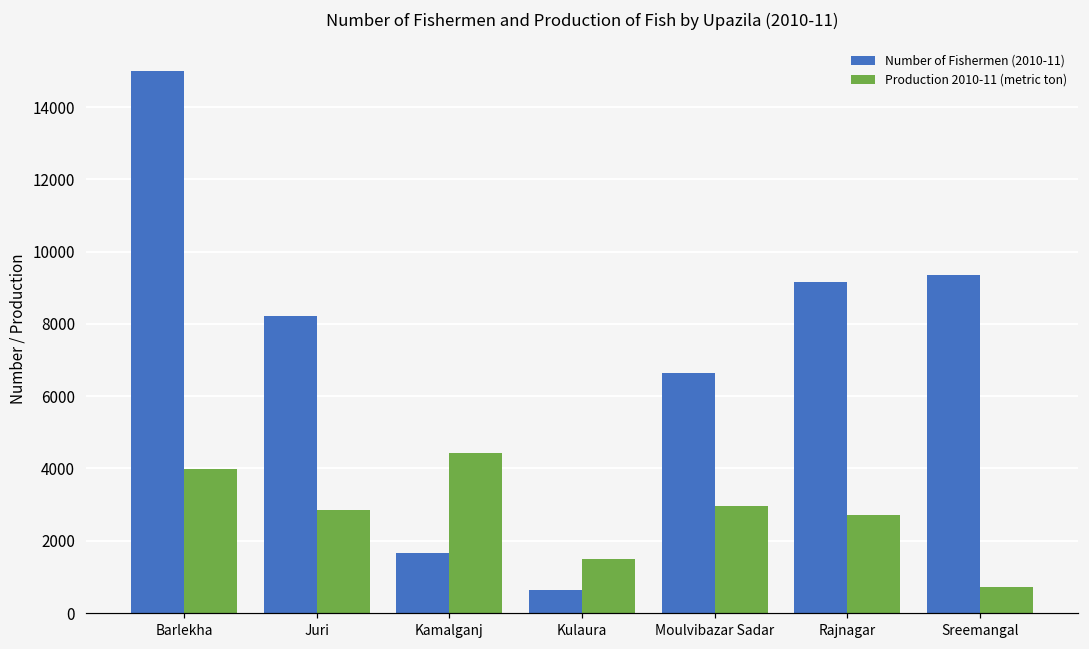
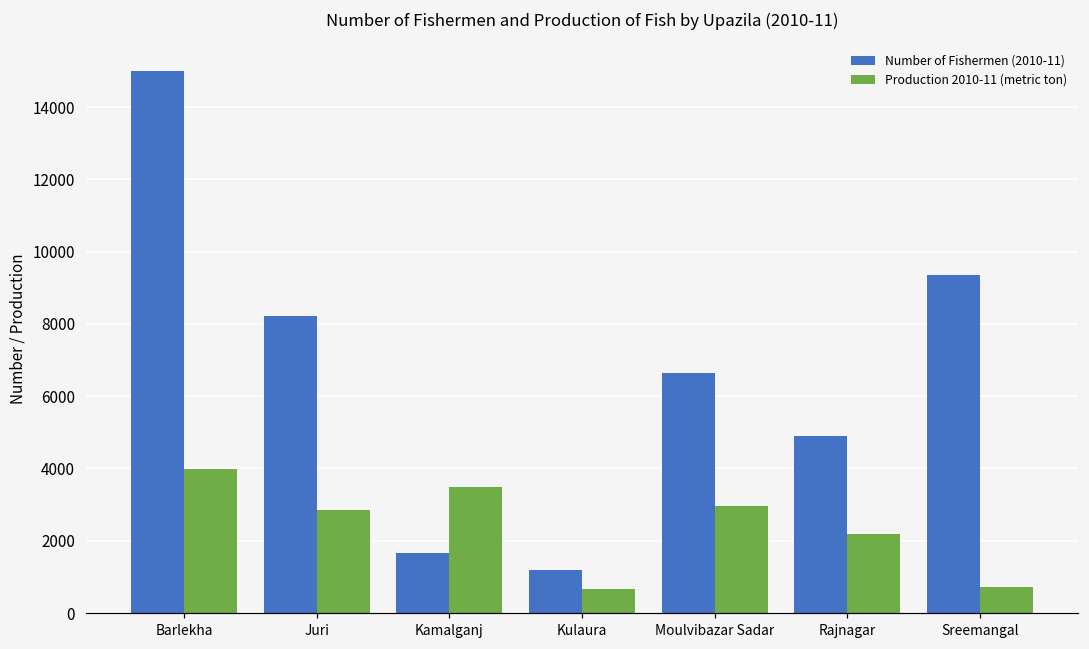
Production 2010-11 (metric ton), Kamalganj: 4400 -> 3500
Number of Fishermen (2010-11), Kulaura: 600 -> 1200
Production 2010-11 (metric ton), Kulaura: 1500 -> 700
Number of Fishermen (2010-11), Rajnagar: 9200 -> 4900
Production 2010-11 (metric ton), Rajnagar: 2700 -> 2200
